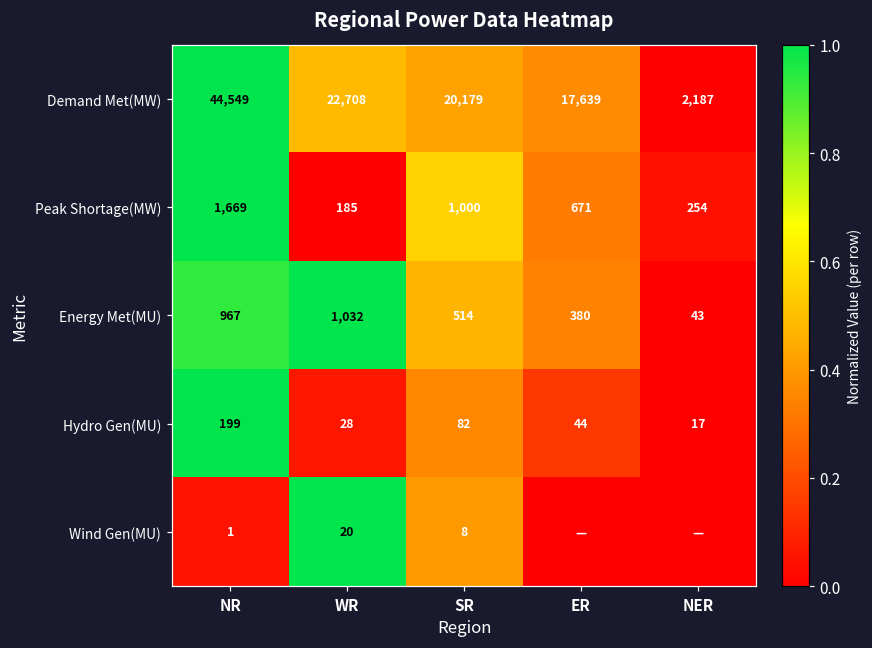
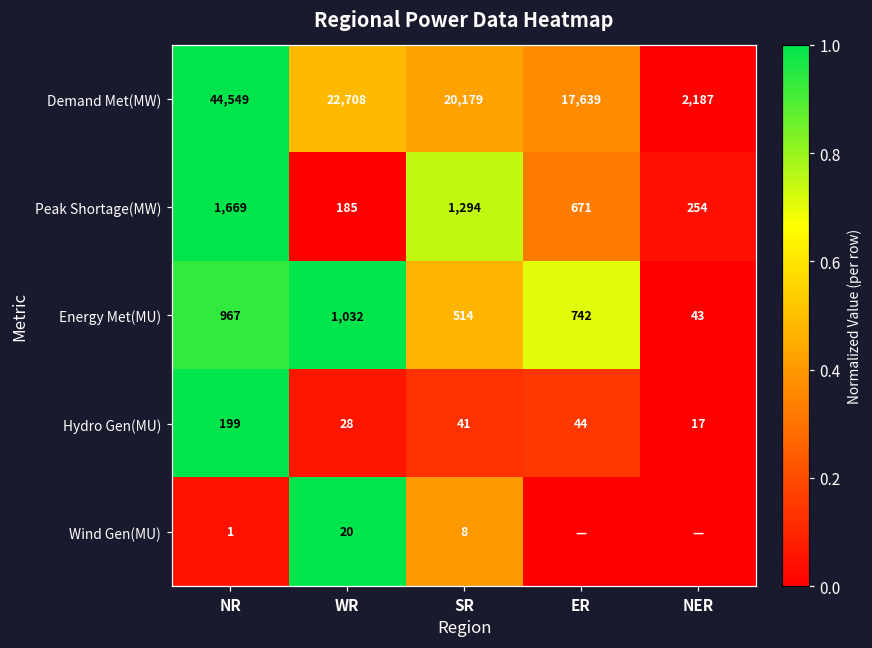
Peak Shortage(MW), SR: 1,000 -> 1,294
Energy Met(MU), ER: 380 -> 742
Hydro Gen(MU), SR: 82 -> 41
